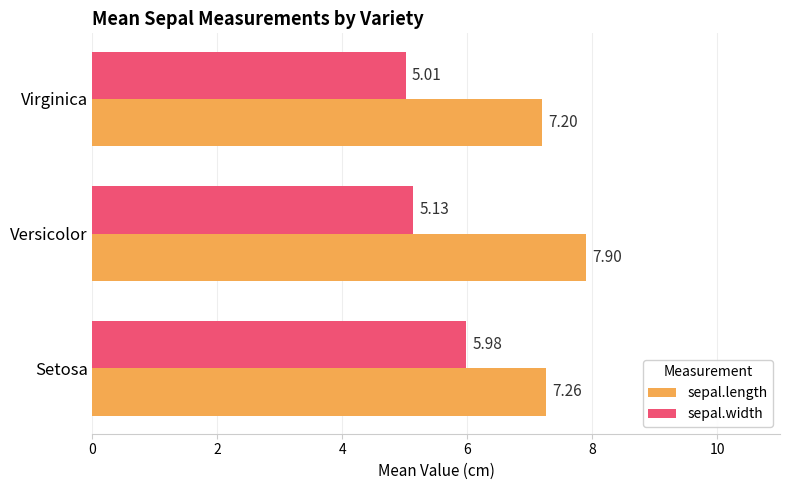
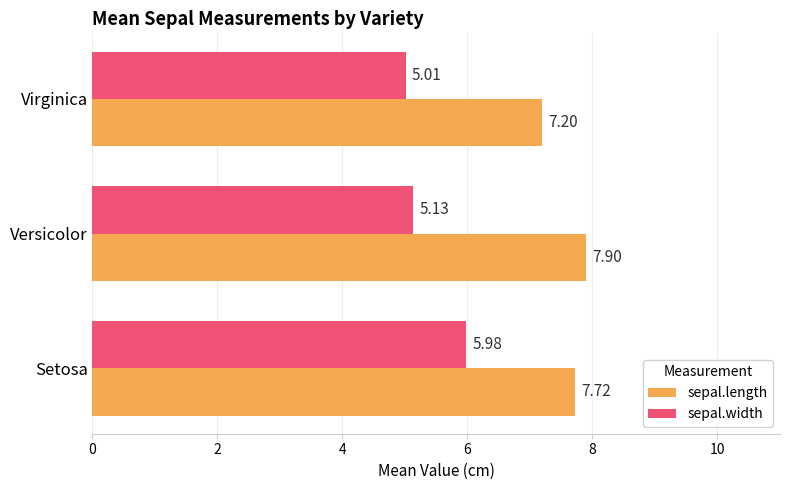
sepal.length, Setosa: 7.26 -> 7.72
